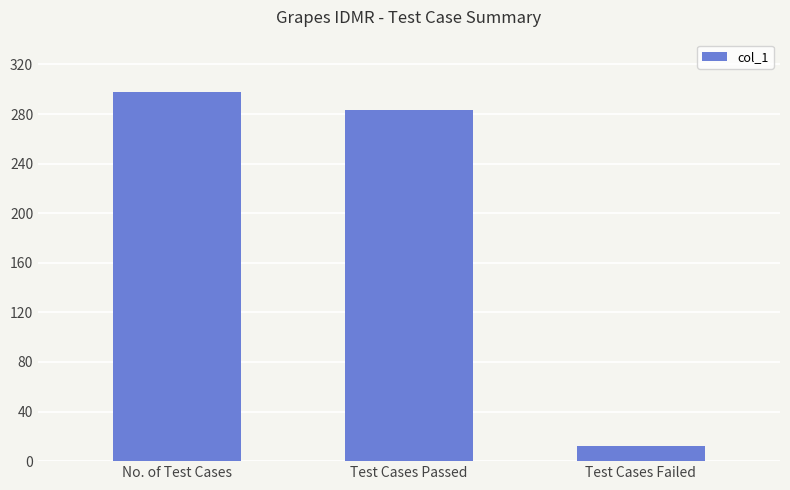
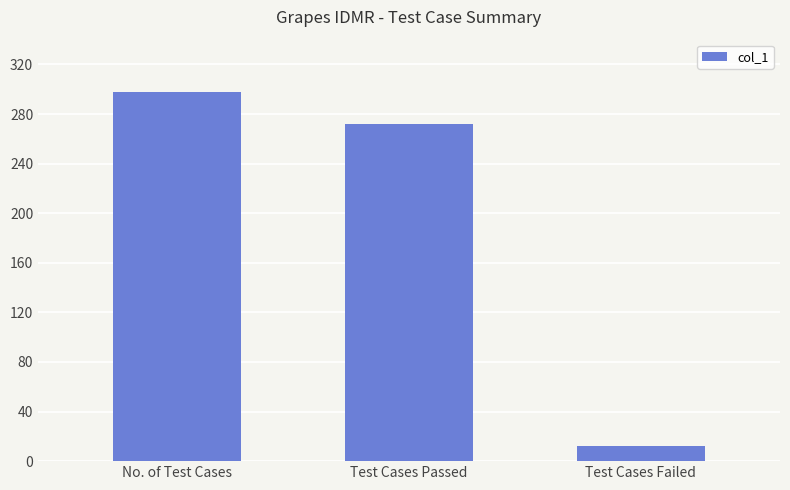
Test Cases Passed: 283 -> 272
